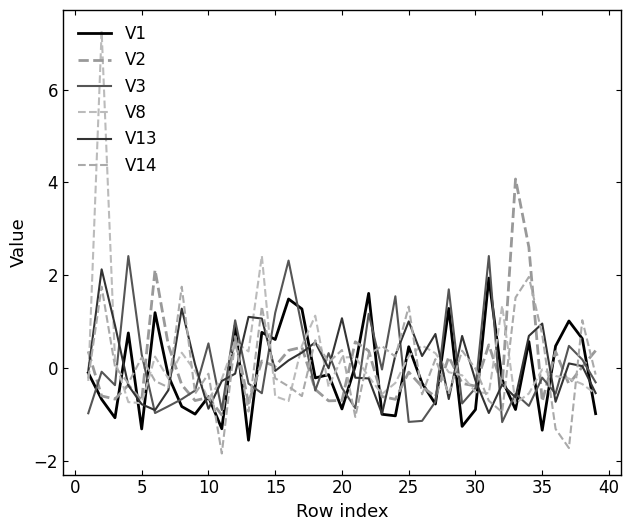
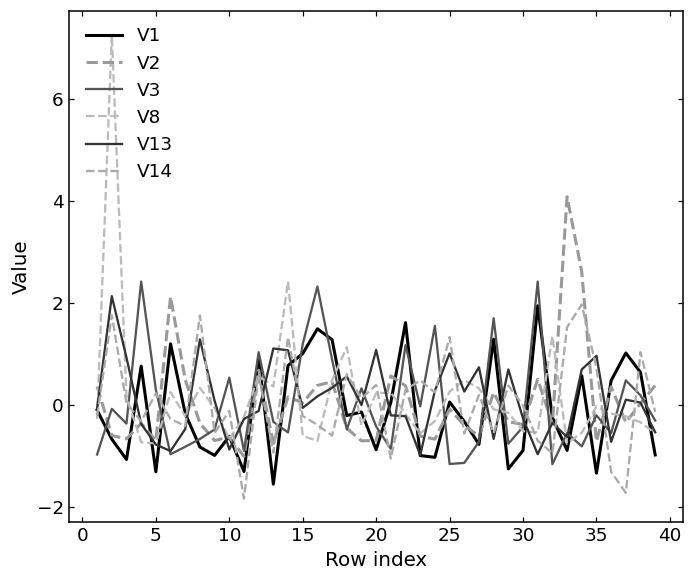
V1, 15: 0.6 -> 1.0
V1, 25: 0.5 -> 0.0
